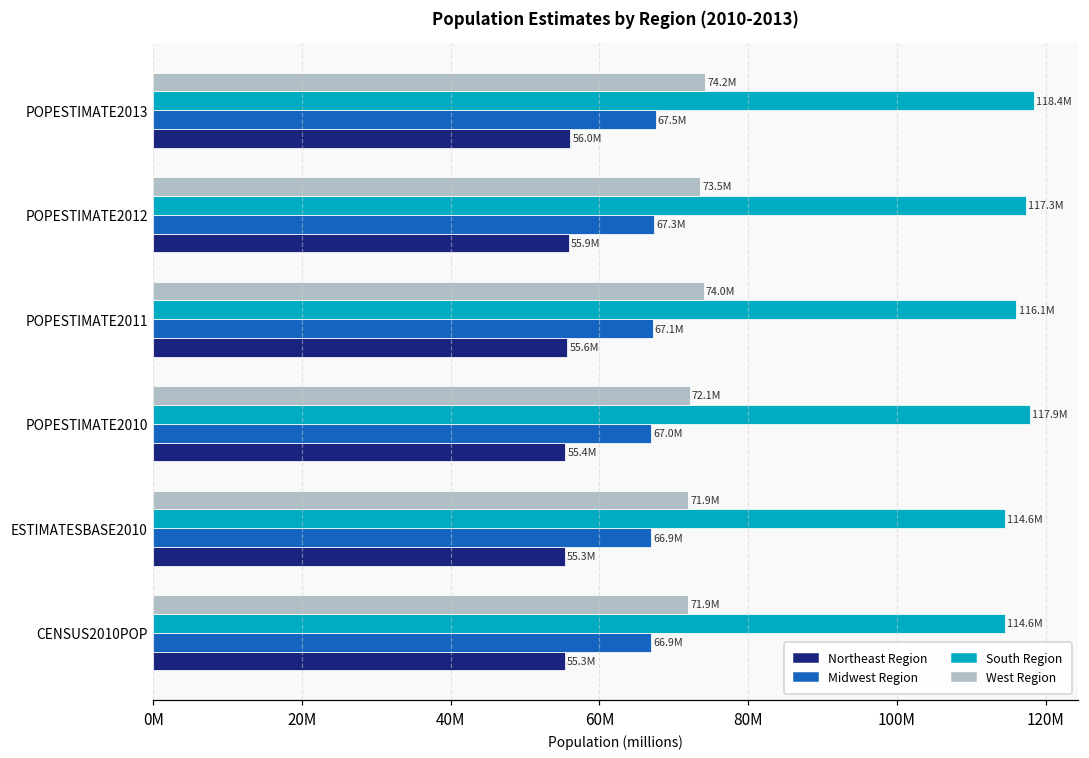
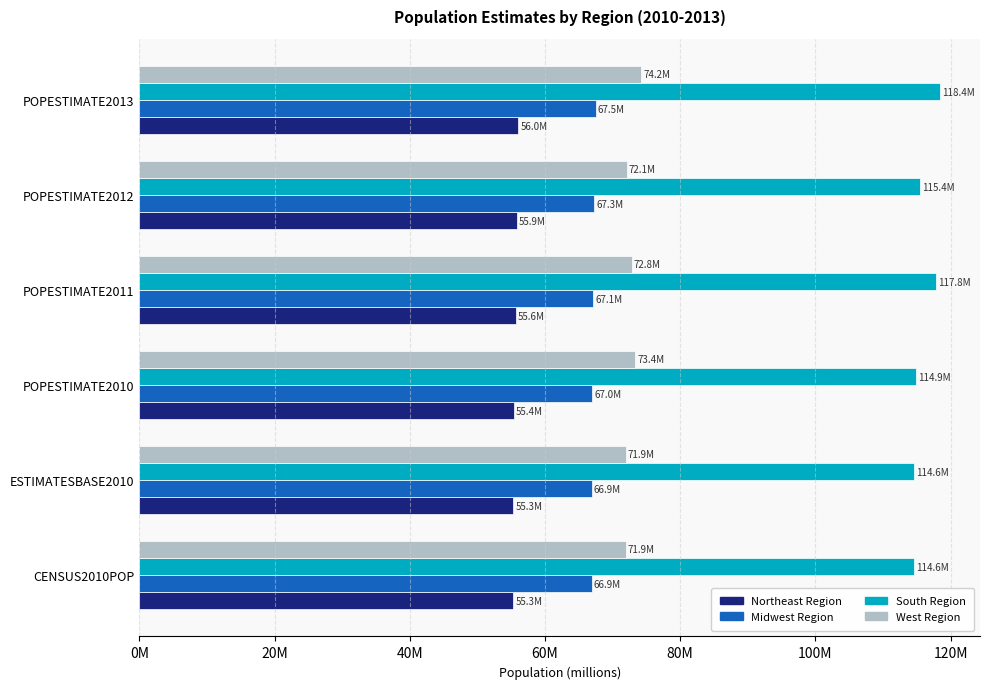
West Region, POPESTIMATE2012: 73.5M -> 72.1M
South Region, POPESTIMATE2012: 117.3M -> 115.4M
West Region, POPESTIMATE2011: 74.0M -> 72.8M
South Region, POPESTIMATE2011: 116.1M -> 117.8M
West Region, POPESTIMATE2010: 72.1M -> 73.4M
South Region, POPESTIMATE2010: 117.9M -> 114.9M
